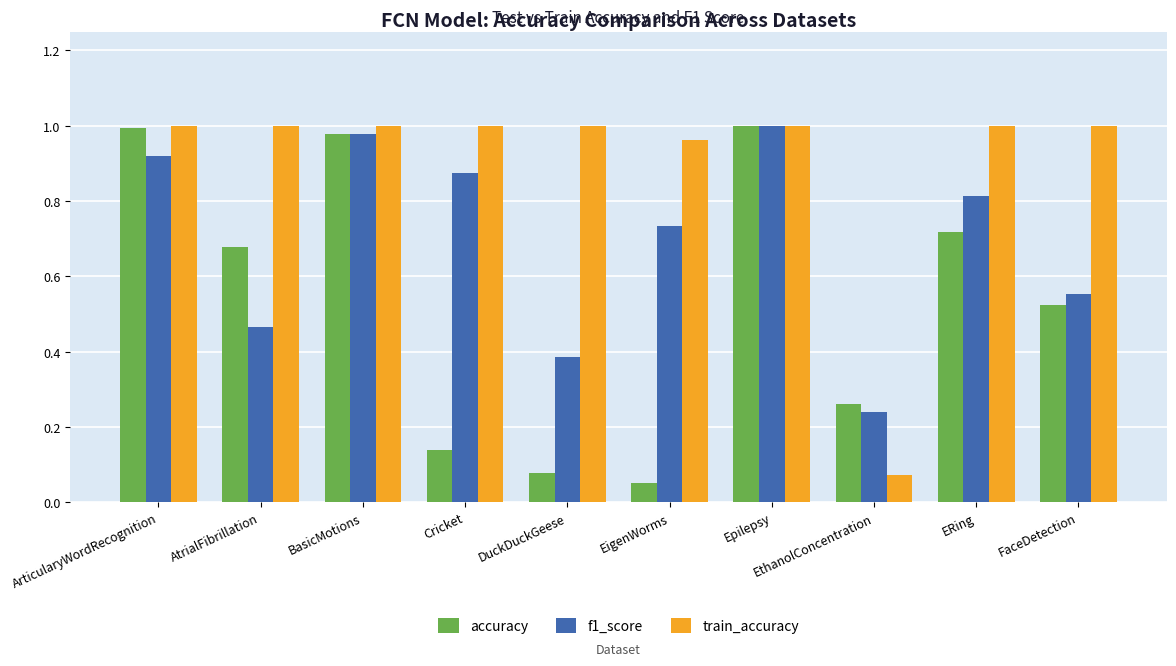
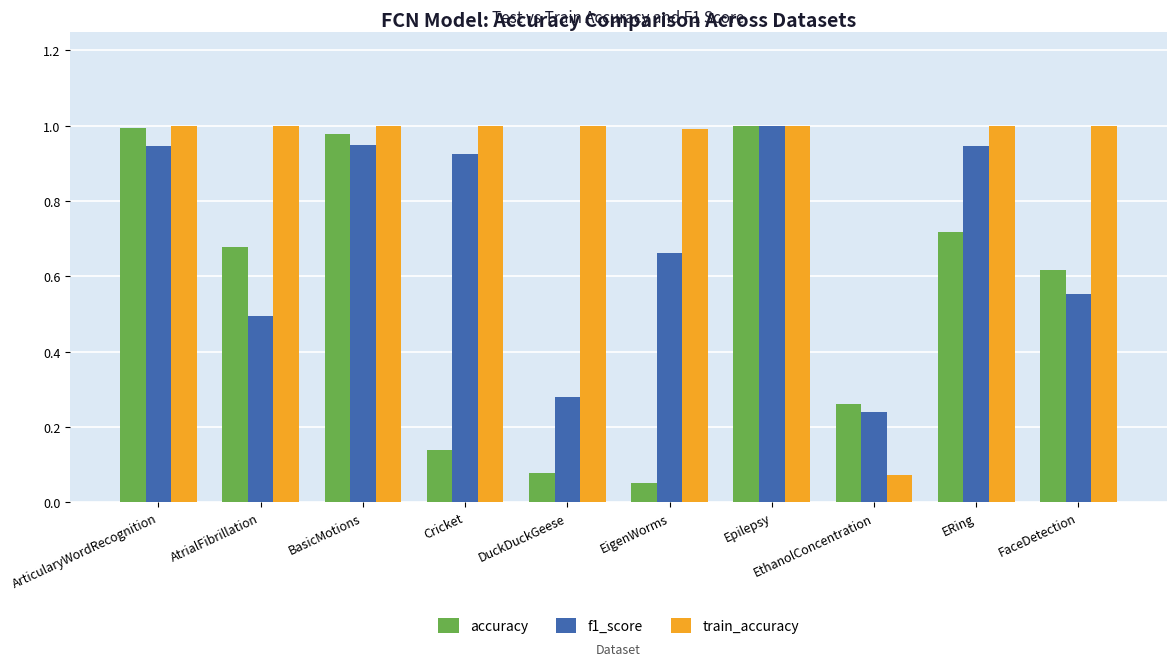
f1_score, ArticularyWordRecognition: 0.92 -> 0.95
f1_score, AtrialFibrillation: 0.47 -> 0.49
f1_score, BasicMotions: 0.98 -> 0.95
f1_score, Cricket: 0.87 -> 0.93
f1_score, DuckDuckGeese: 0.39 -> 0.28
f1_score, EigenWorms: 0.73 -> 0.66
train_accuracy, EigenWorms: 0.96 -> 0.99
f1_score, ERing: 0.81 -> 0.95
accuracy, FaceDetection: 0.52 -> 0.62
